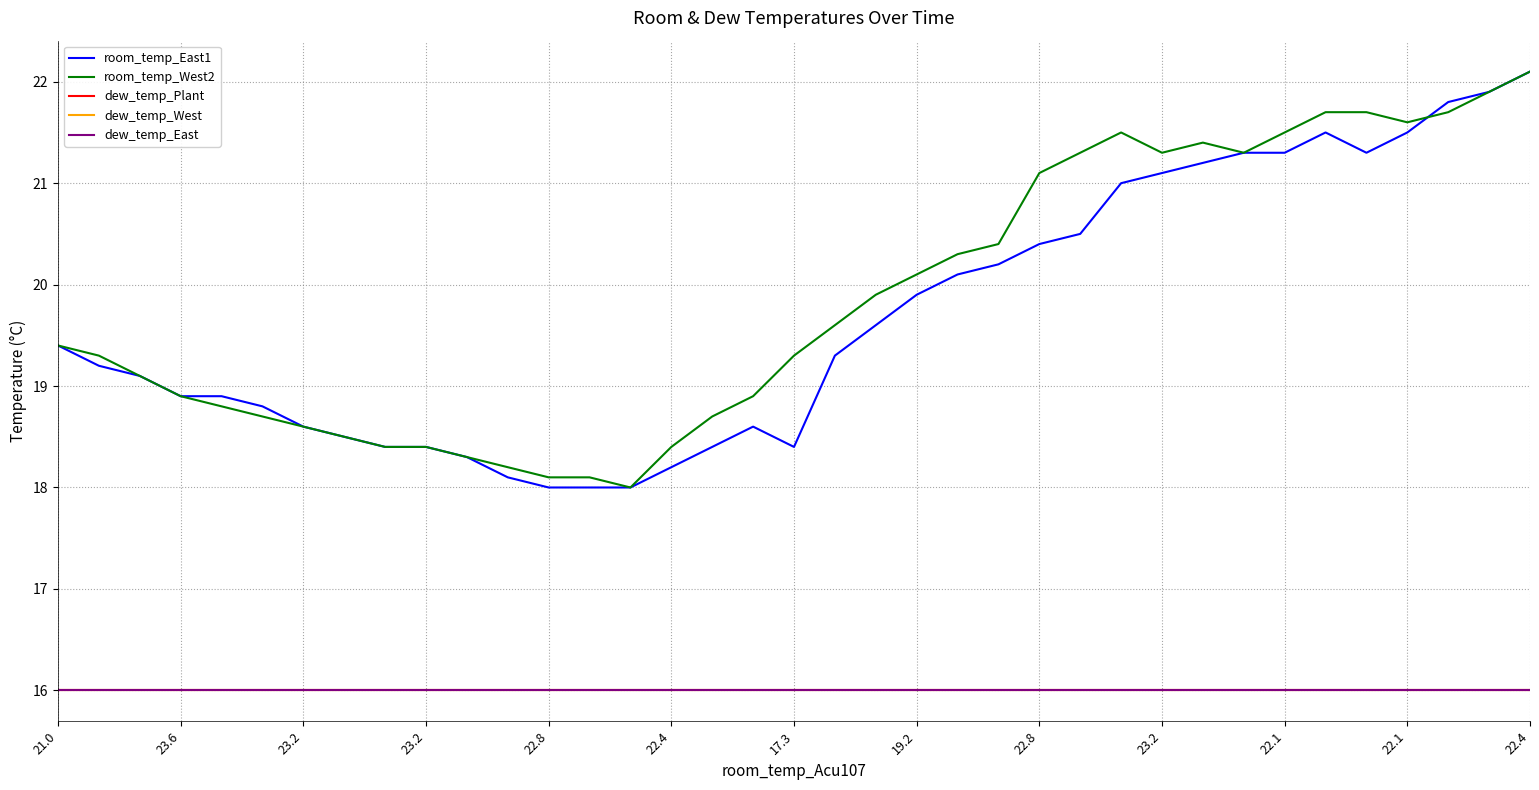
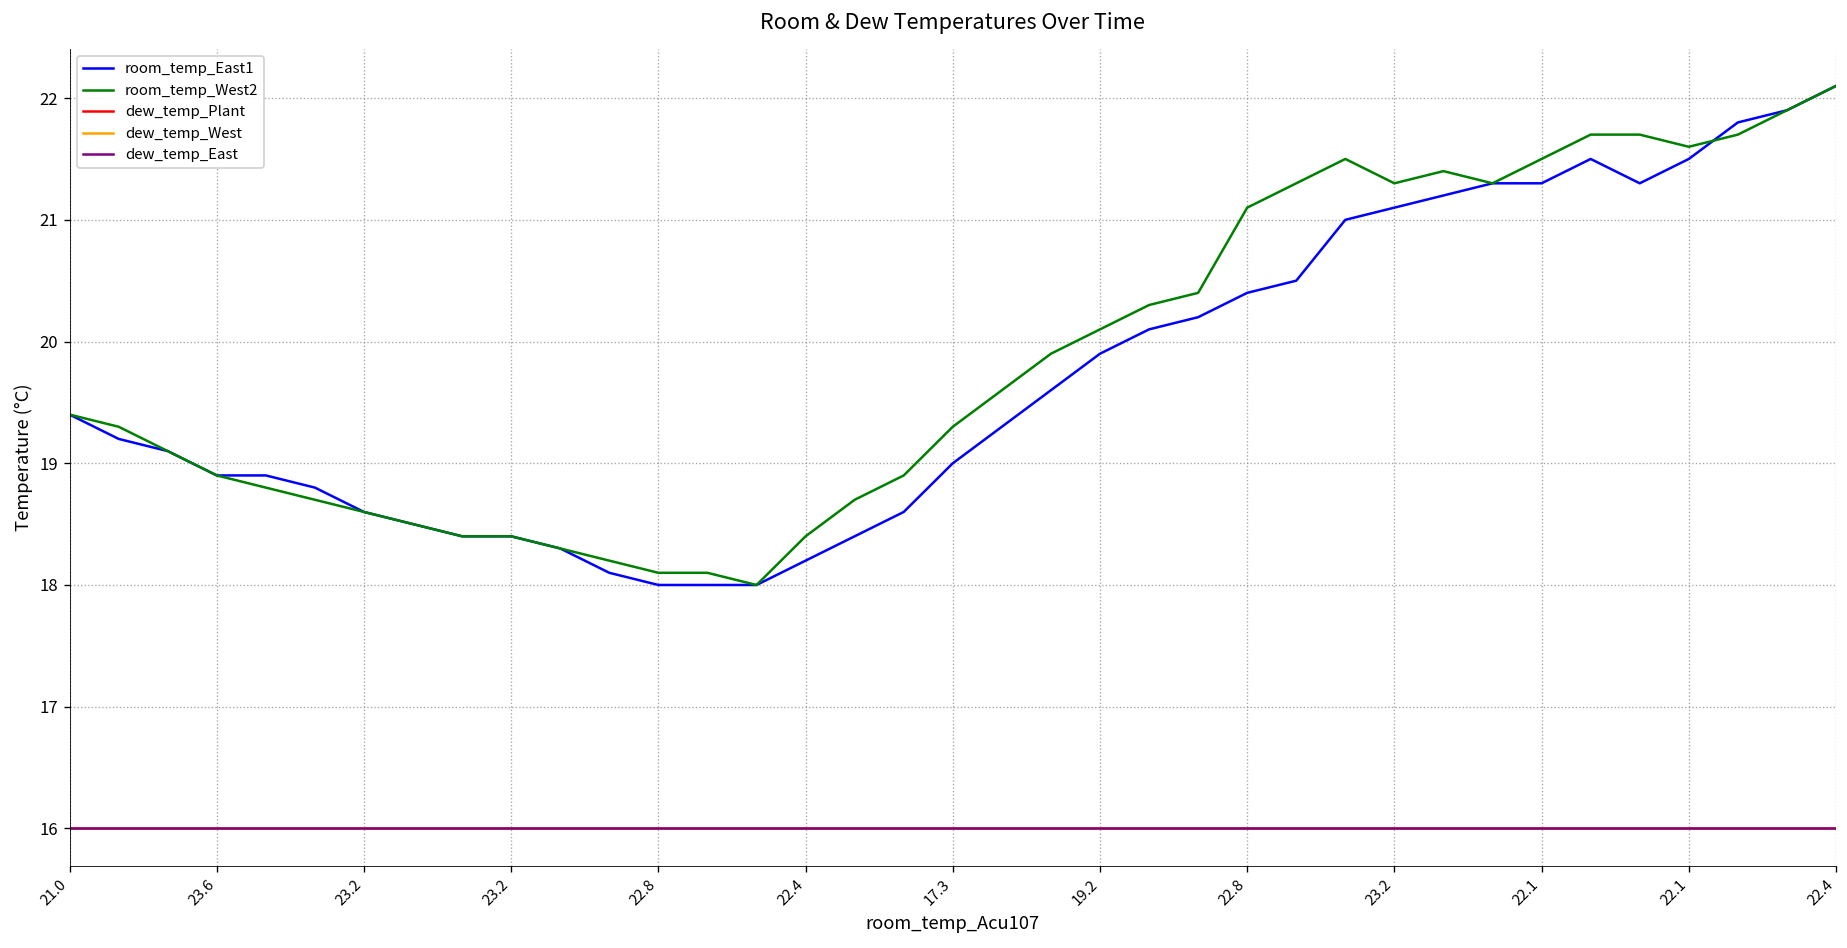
room_temp_East1, 17.3: 18.4 -> 19.0
